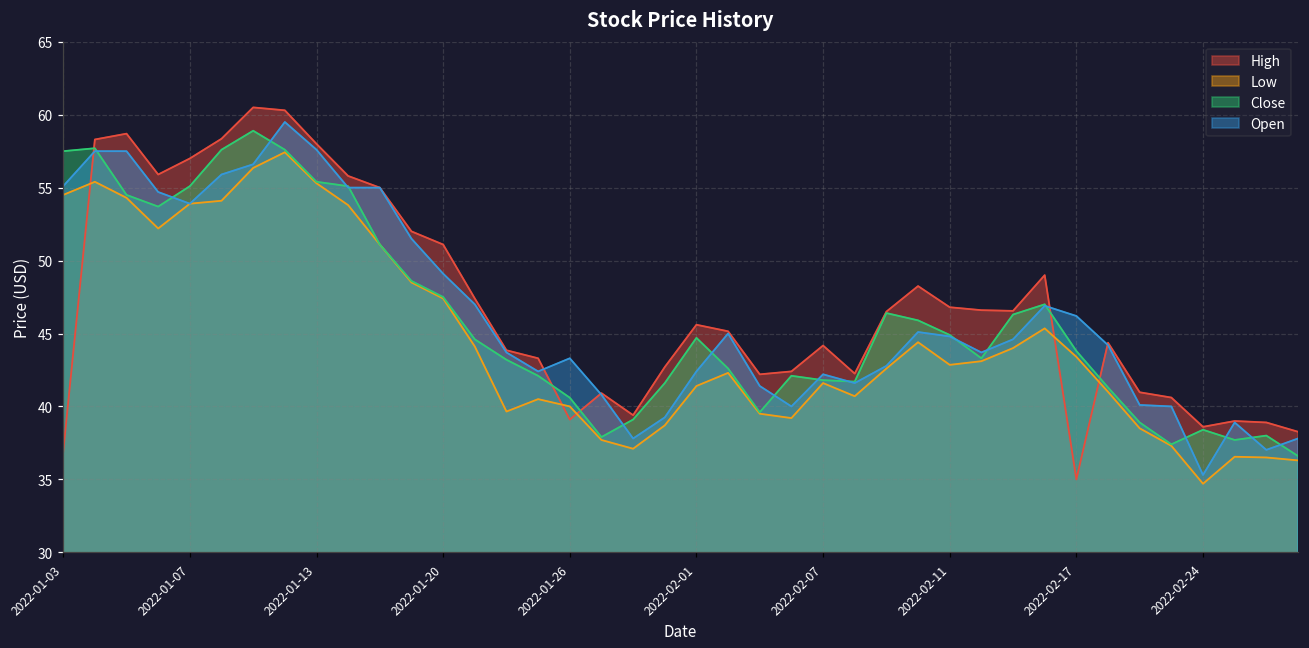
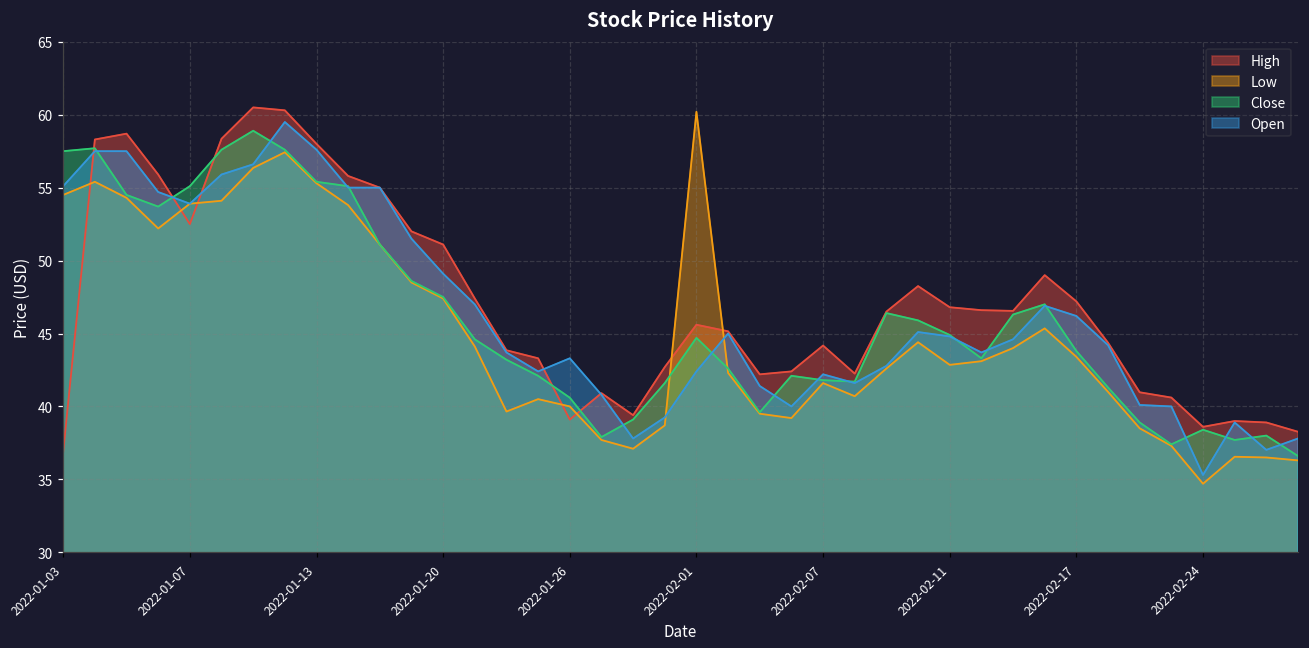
High, 2022-01-07: 57.0 -> 52.5
Low, 2022-02-01: 41.4 -> 60.2
High, 2022-02-17: 35.0 -> 47.2
